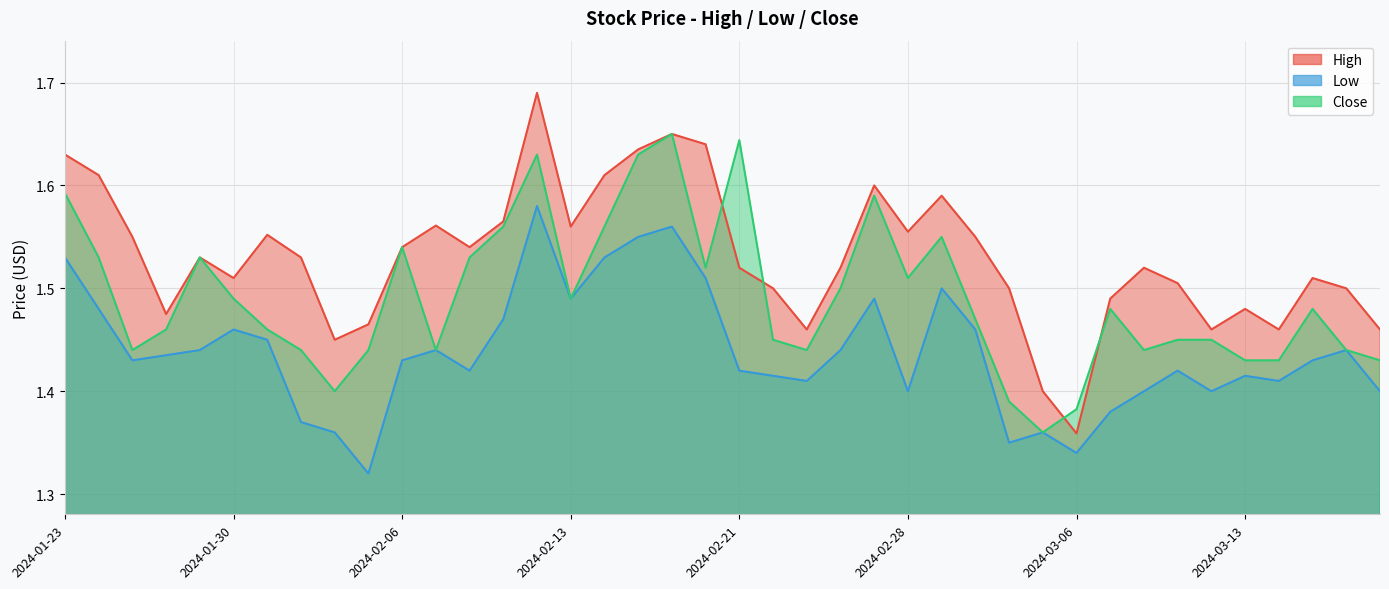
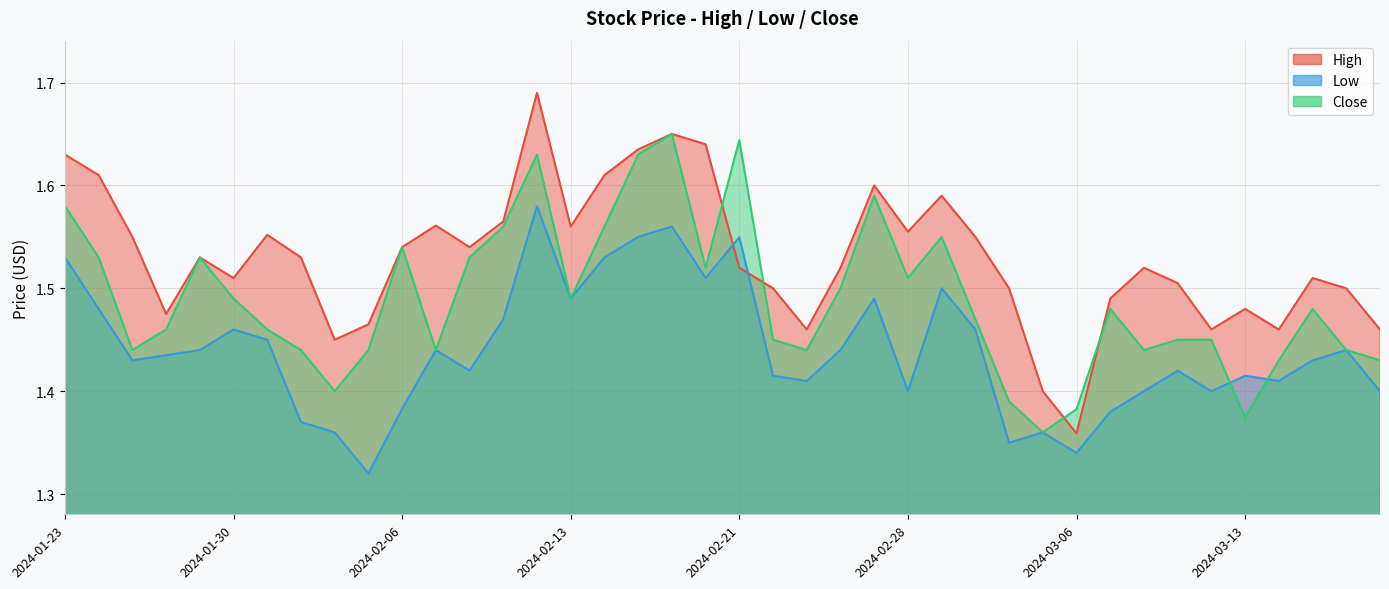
Close, 2024-01-23: 1.592 -> 1.580
Low, 2024-02-06: 1.430 -> 1.383
Low, 2024-02-21: 1.420 -> 1.550
Close, 2024-03-13: 1.430 -> 1.374
